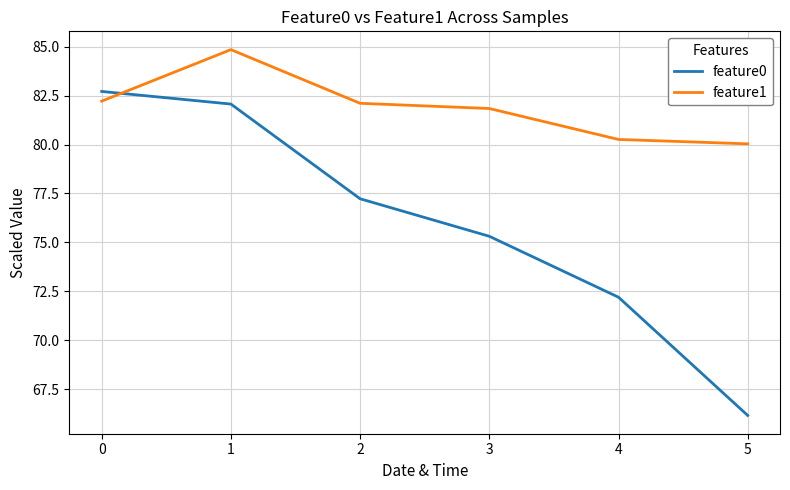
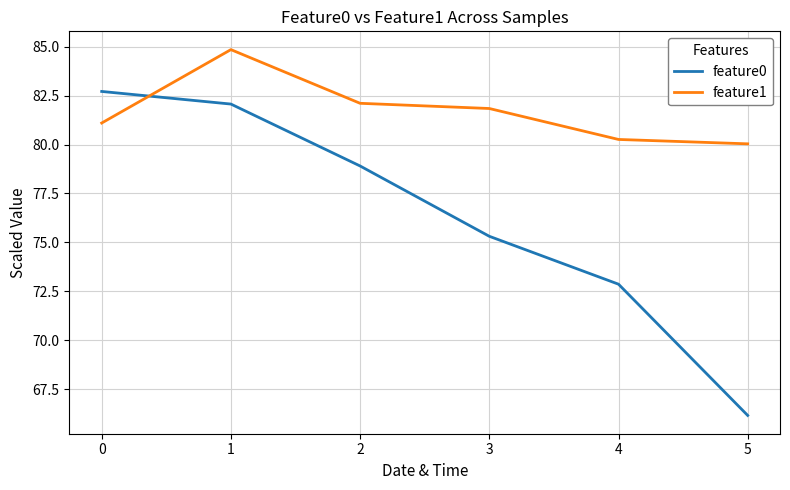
feature1, 0: 82.2 -> 81.1
feature0, 2: 77.2 -> 78.9
feature0, 4: 72.2 -> 72.9
